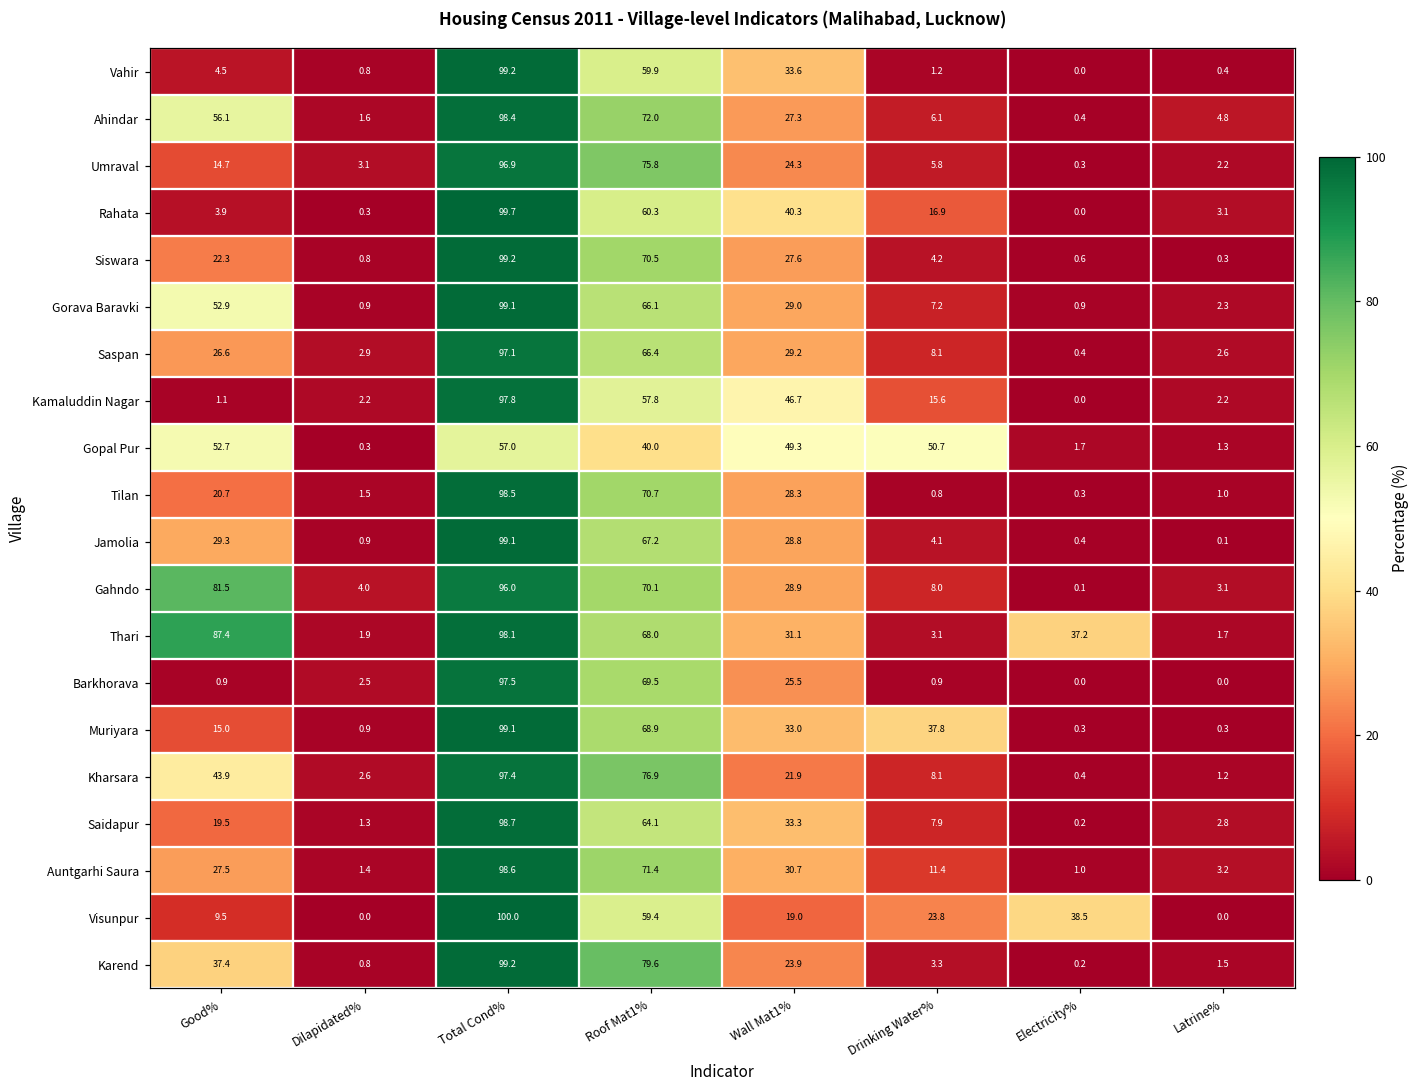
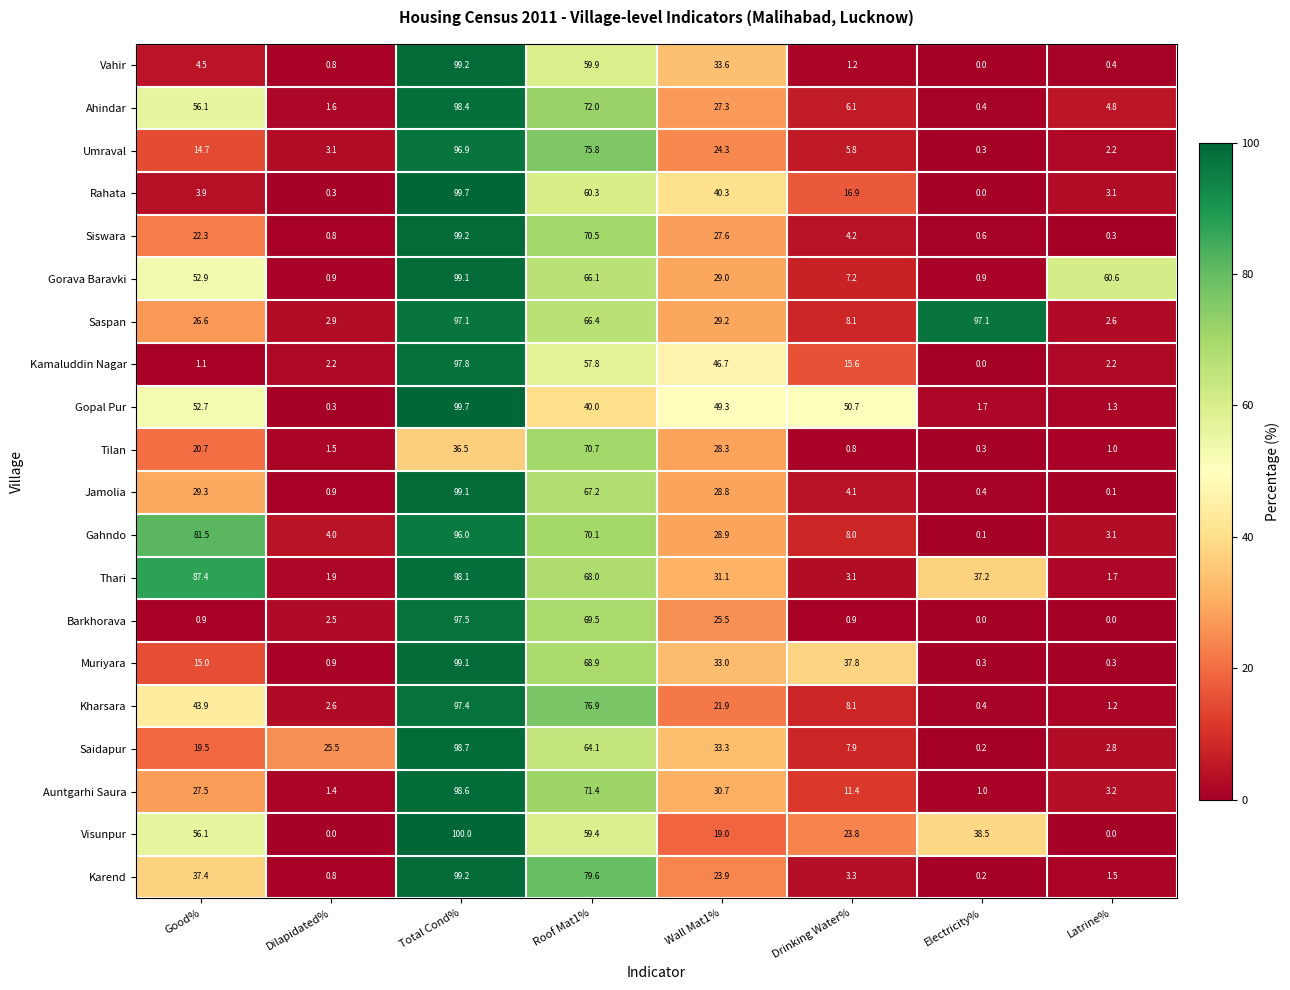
Gorava Baravki, Latrine%: 2.3 -> 60.6
Saspan, Electricity%: 0.4 -> 97.1
Gopal Pur, Total Cond%: 57.0 -> 99.7
Tilan, Total Cond%: 98.5 -> 36.5
Saidapur, Dilapidated%: 1.3 -> 25.5
Visunpur, Good%: 9.5 -> 56.1
